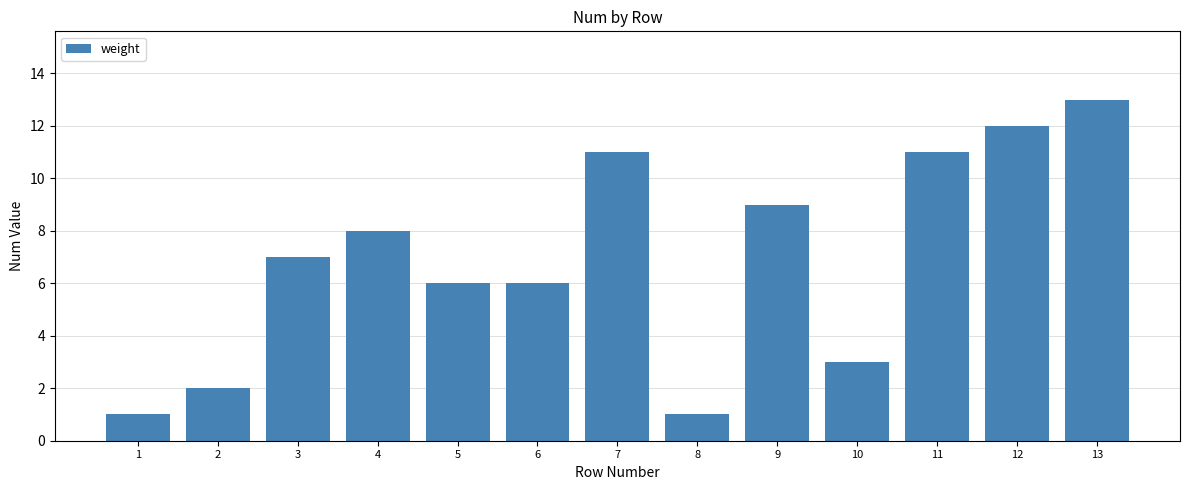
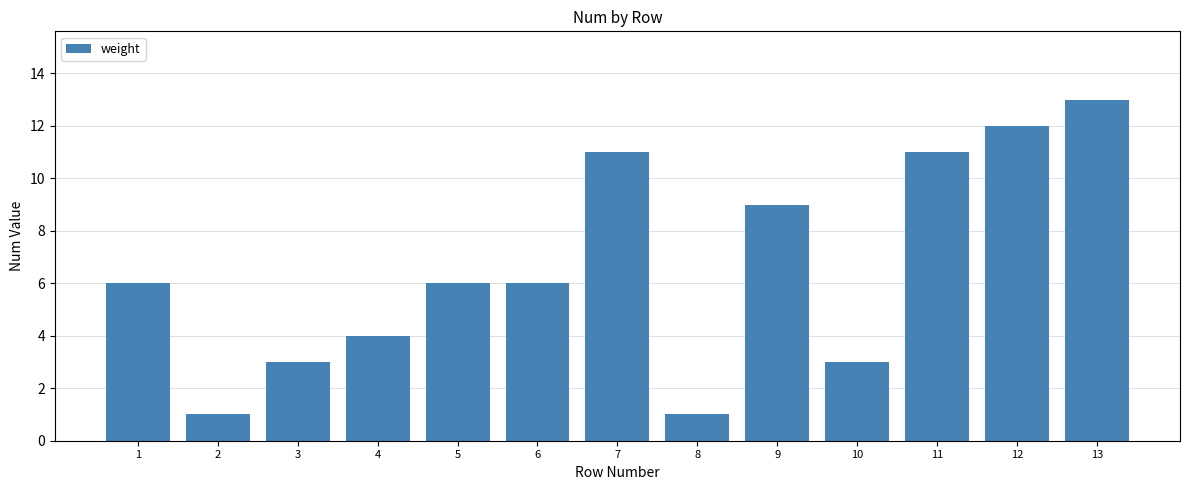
1: 1 -> 6
2: 2 -> 1
3: 7 -> 3
4: 8 -> 4
